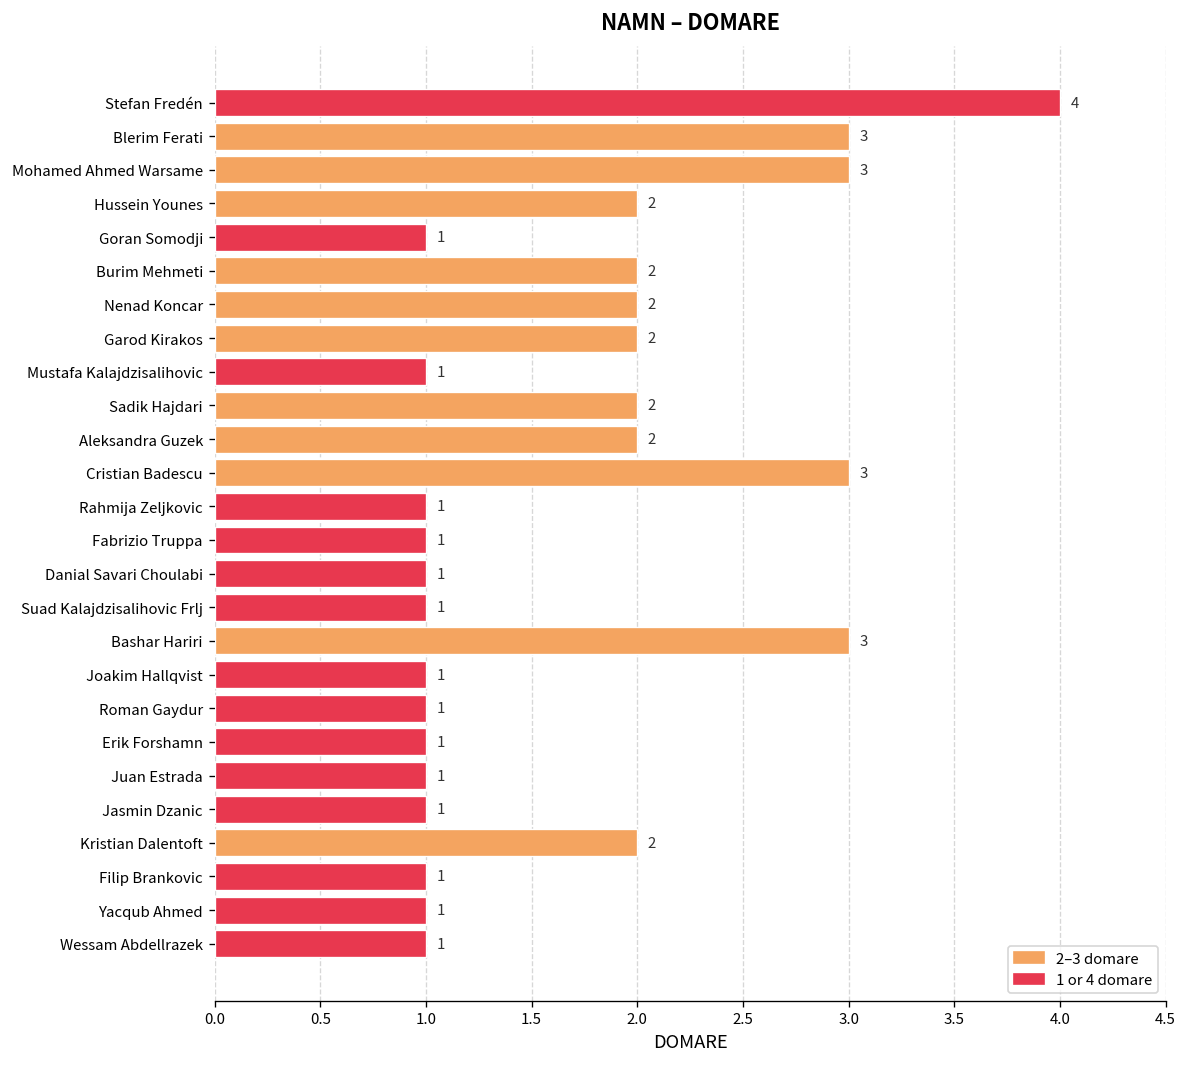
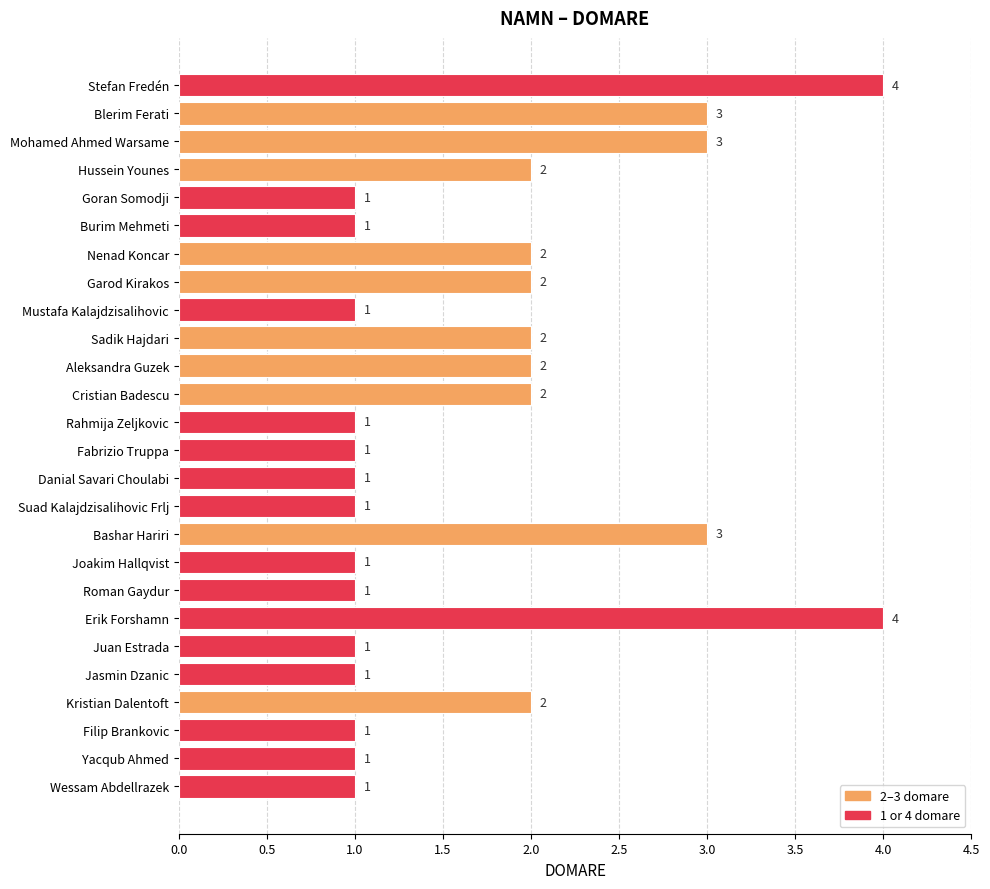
Burim Mehmeti: 2 -> 1
Cristian Badescu: 3 -> 2
Erik Forshamn: 1 -> 4
